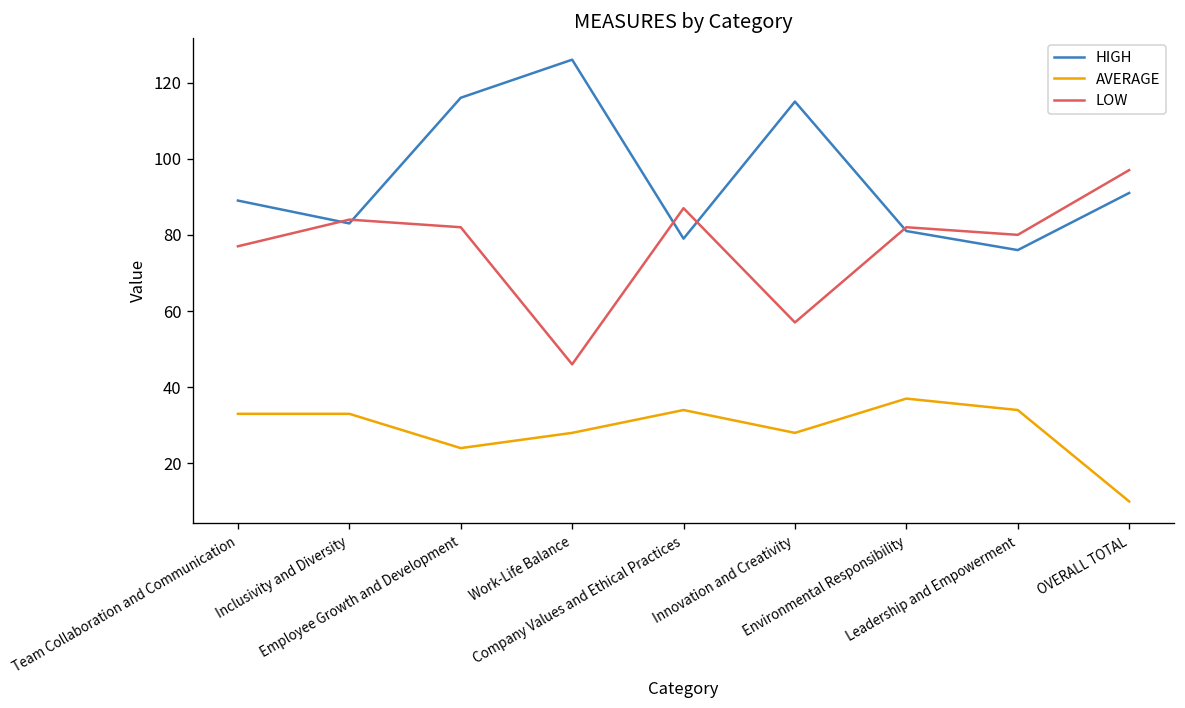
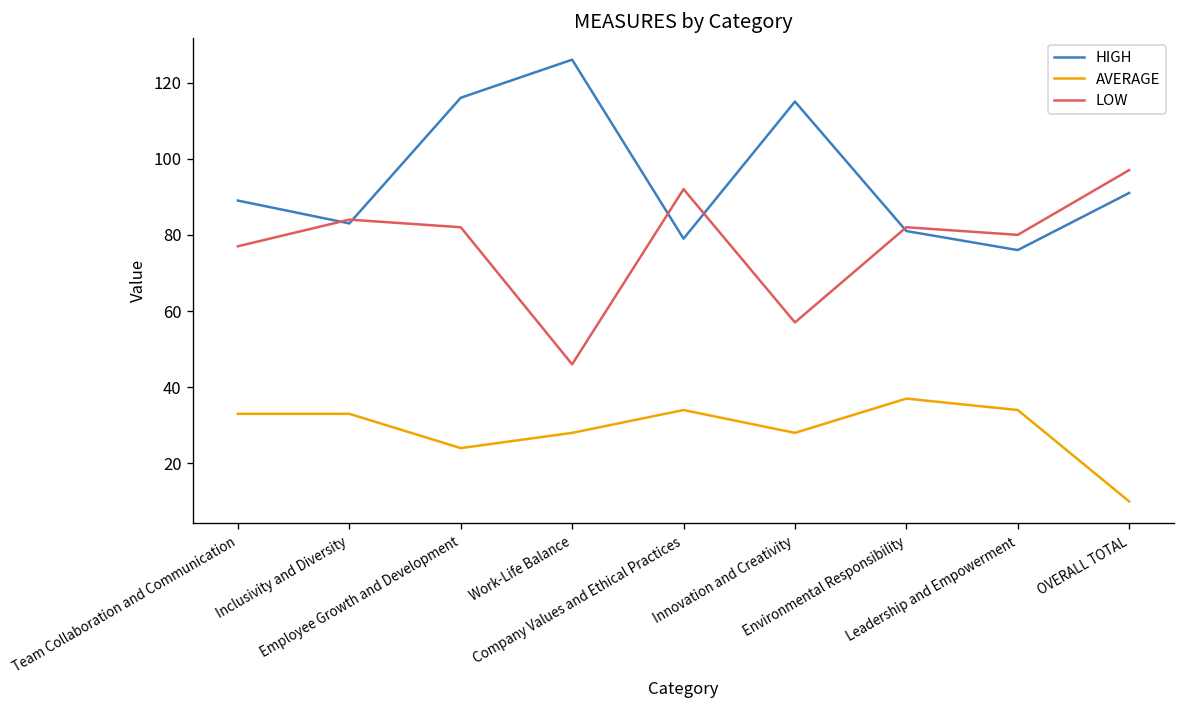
LOW, Company Values and Ethical Practices: 87 -> 92
